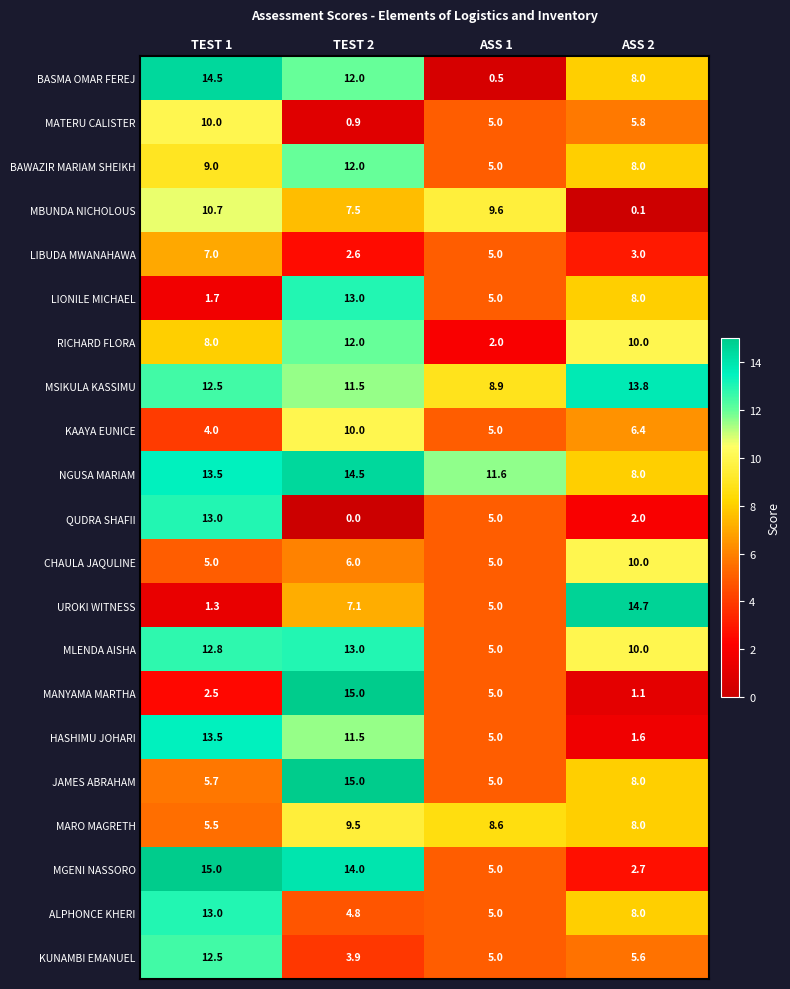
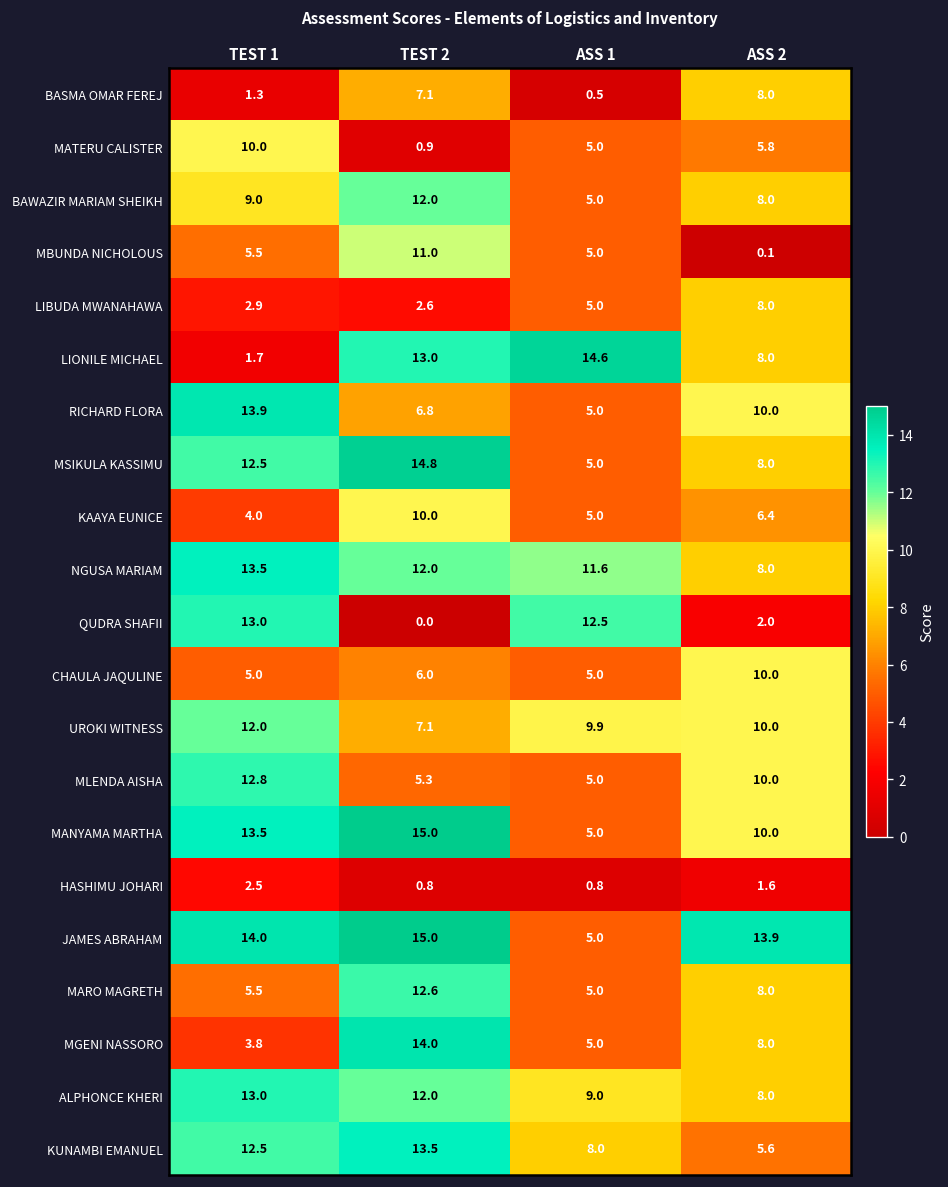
BASMA OMAR FEREJ, TEST 1: 14.5 -> 1.3
BASMA OMAR FEREJ, TEST 2: 12.0 -> 7.1
MBUNDA NICHOLOUS, TEST 1: 10.7 -> 5.5
MBUNDA NICHOLOUS, TEST 2: 7.5 -> 11.0
MBUNDA NICHOLOUS, ASS 1: 9.6 -> 5.0
LIBUDA MWANAHAWA, TEST 1: 7.0 -> 2.9
LIBUDA MWANAHAWA, ASS 2: 3.0 -> 8.0
LIONILE MICHAEL, ASS 1: 5.0 -> 14.6
RICHARD FLORA, TEST 1: 8.0 -> 13.9
RICHARD FLORA, TEST 2: 12.0 -> 6.8
RICHARD FLORA, ASS 1: 2.0 -> 5.0
MSIKULA KASSIMU, TEST 2: 11.5 -> 14.8
MSIKULA KASSIMU, ASS 1: 8.9 -> 5.0
MSIKULA KASSIMU, ASS 2: 13.8 -> 8.0
NGUSA MARIAM, TEST 2: 14.5 -> 12.0
QUDRA SHAFII, ASS 1: 5.0 -> 12.5
UROKI WITNESS, TEST 1: 1.3 -> 12.0
UROKI WITNESS, ASS 1: 5.0 -> 9.9
UROKI WITNESS, ASS 2: 14.7 -> 10.0
MLENDA AISHA, TEST 2: 13.0 -> 5.3
MANYAMA MARTHA, TEST 1: 2.5 -> 13.5
MANYAMA MARTHA, ASS 2: 1.1 -> 10.0
HASHIMU JOHARI, TEST 1: 13.5 -> 2.5
HASHIMU JOHARI, TEST 2: 11.5 -> 0.8
HASHIMU JOHARI, ASS 1: 5.0 -> 0.8
JAMES ABRAHAM, TEST 1: 5.7 -> 14.0
JAMES ABRAHAM, ASS 2: 8.0 -> 13.9
MARO MAGRETH, TEST 2: 9.5 -> 12.6
MARO MAGRETH, ASS 1: 8.6 -> 5.0
MGENI NASSORO, TEST 1: 15.0 -> 3.8
MGENI NASSORO, ASS 2: 2.7 -> 8.0
ALPHONCE KHERI, TEST 2: 4.8 -> 12.0
ALPHONCE KHERI, ASS 1: 5.0 -> 9.0
KUNAMBI EMANUEL, TEST 2: 3.9 -> 13.5
KUNAMBI EMANUEL, ASS 1: 5.0 -> 8.0
